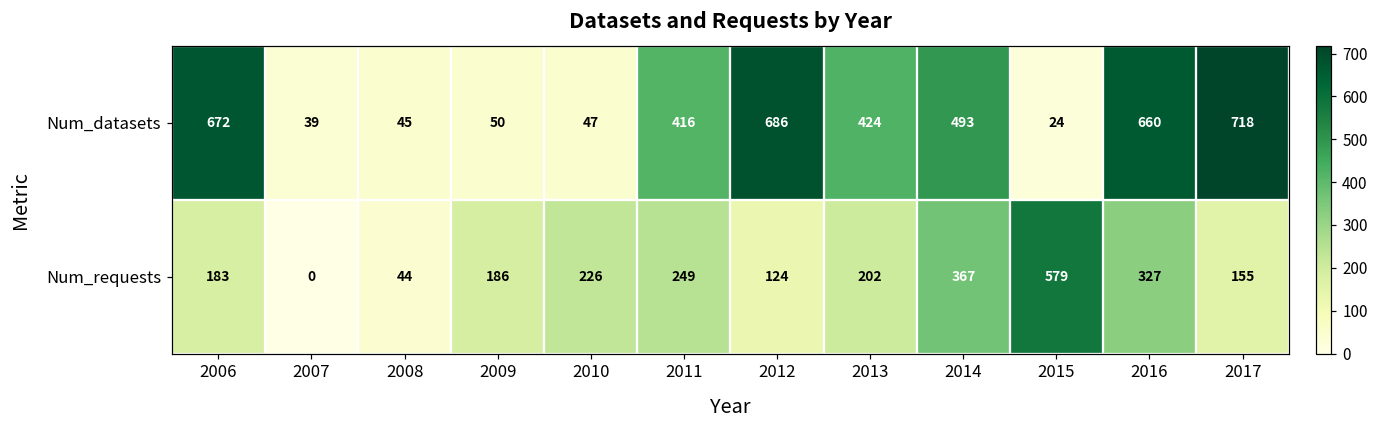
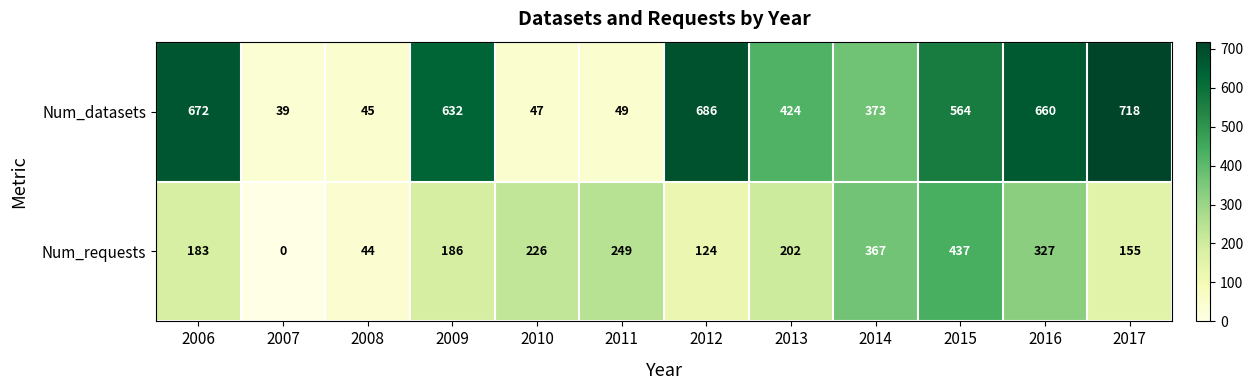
Num_datasets, 2009: 50 -> 632
Num_datasets, 2011: 416 -> 49
Num_datasets, 2014: 493 -> 373
Num_datasets, 2015: 24 -> 564
Num_requests, 2015: 579 -> 437
